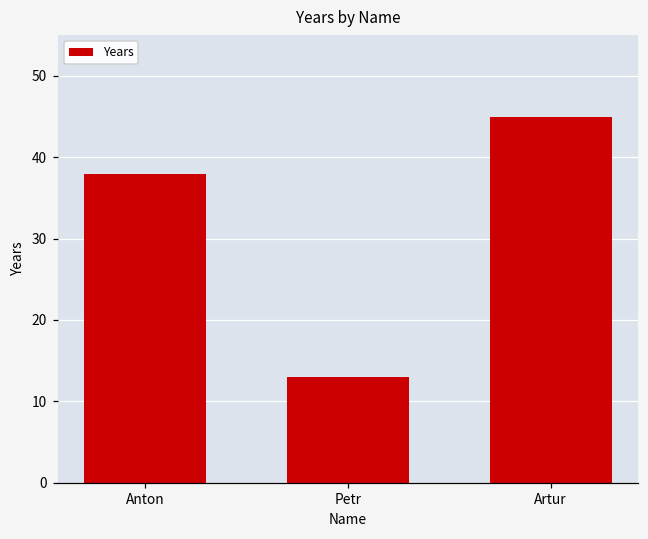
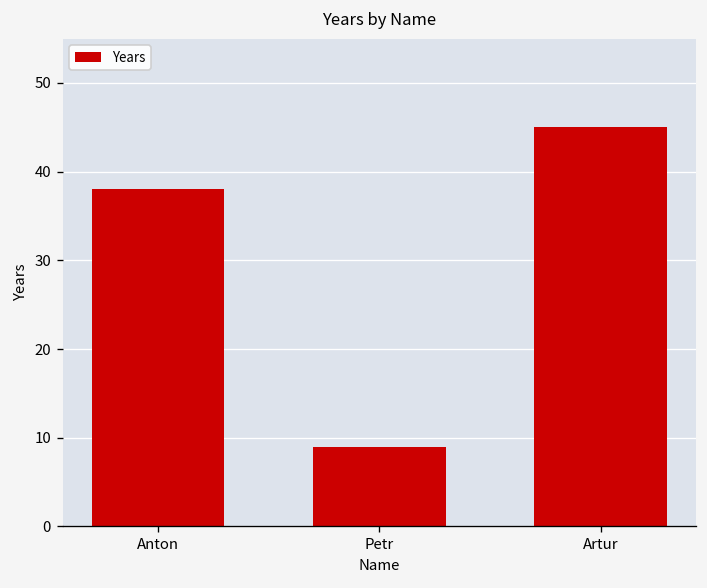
Petr: 13 -> 9
